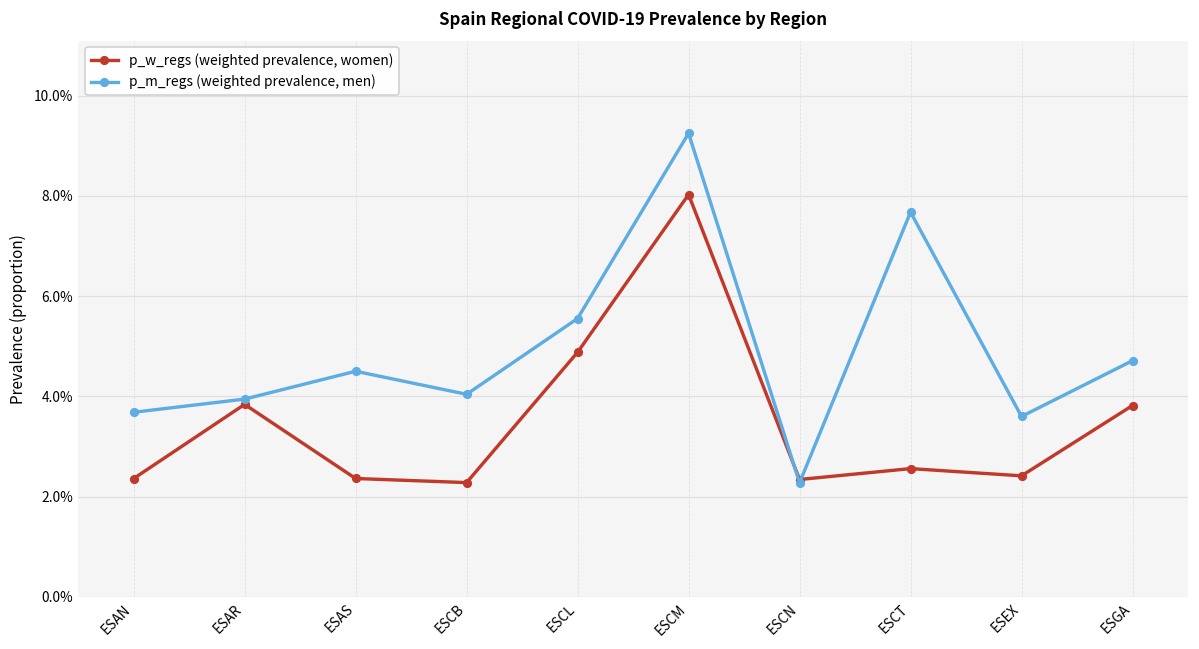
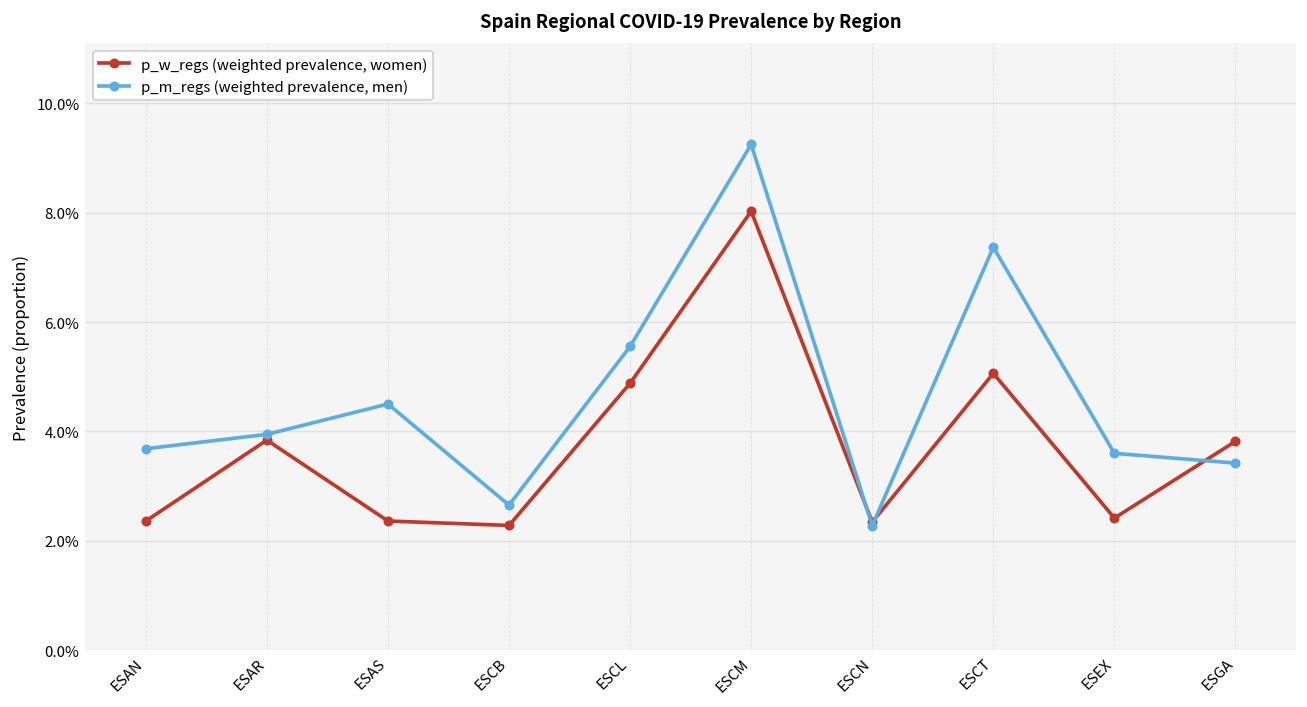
p_m_regs (weighted prevalence, men), ESCB: 4.0% -> 2.7%
p_w_regs (weighted prevalence, women), ESCT: 2.6% -> 5.1%
p_m_regs (weighted prevalence, men), ESCT: 7.7% -> 7.4%
p_m_regs (weighted prevalence, men), ESGA: 4.7% -> 3.4%
